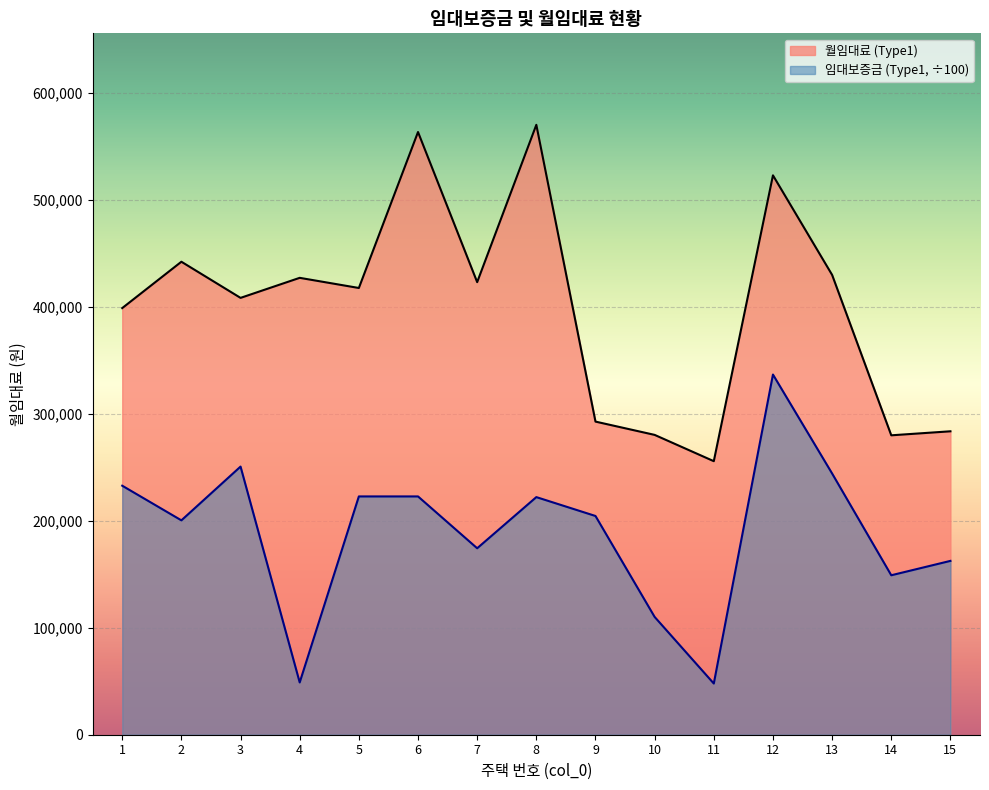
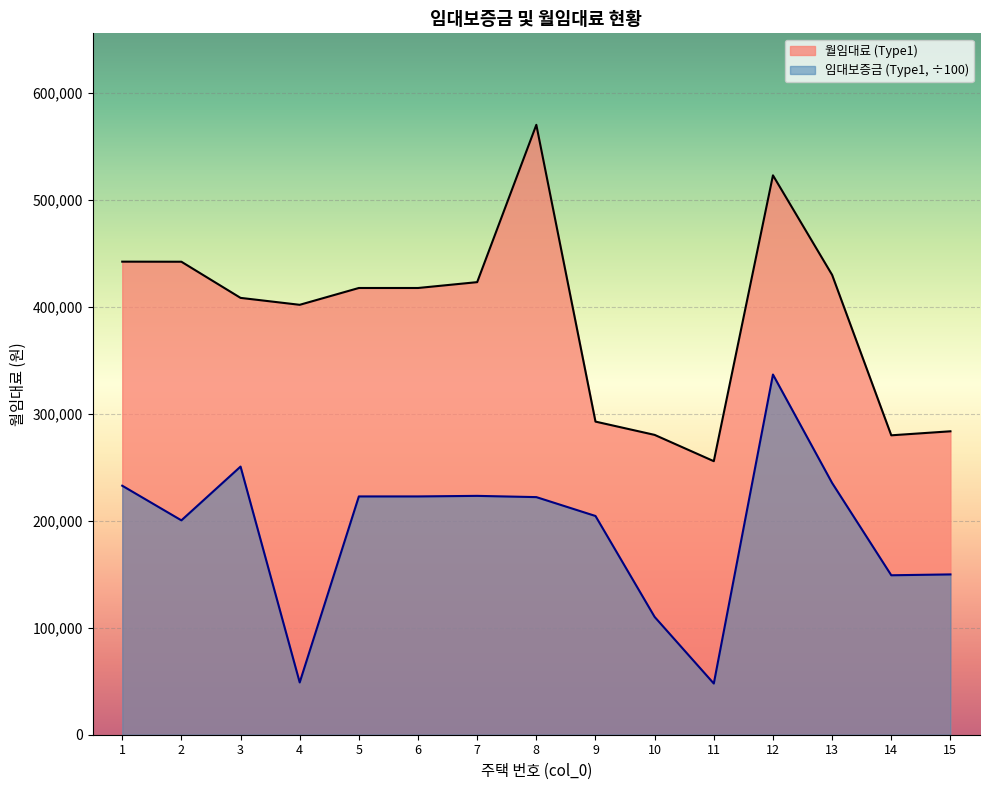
월임대료 (Type1), 1: 399,000 -> 442,000
월임대료 (Type1), 4: 427,000 -> 402,000
월임대료 (Type1), 6: 563,000 -> 417,000
임대보증금 (Type1, ÷100), 7: 174,000 -> 223,000
임대보증금 (Type1, ÷100), 13: 244,000 -> 235,000
임대보증금 (Type1, ÷100), 15: 162,000 -> 150,000
